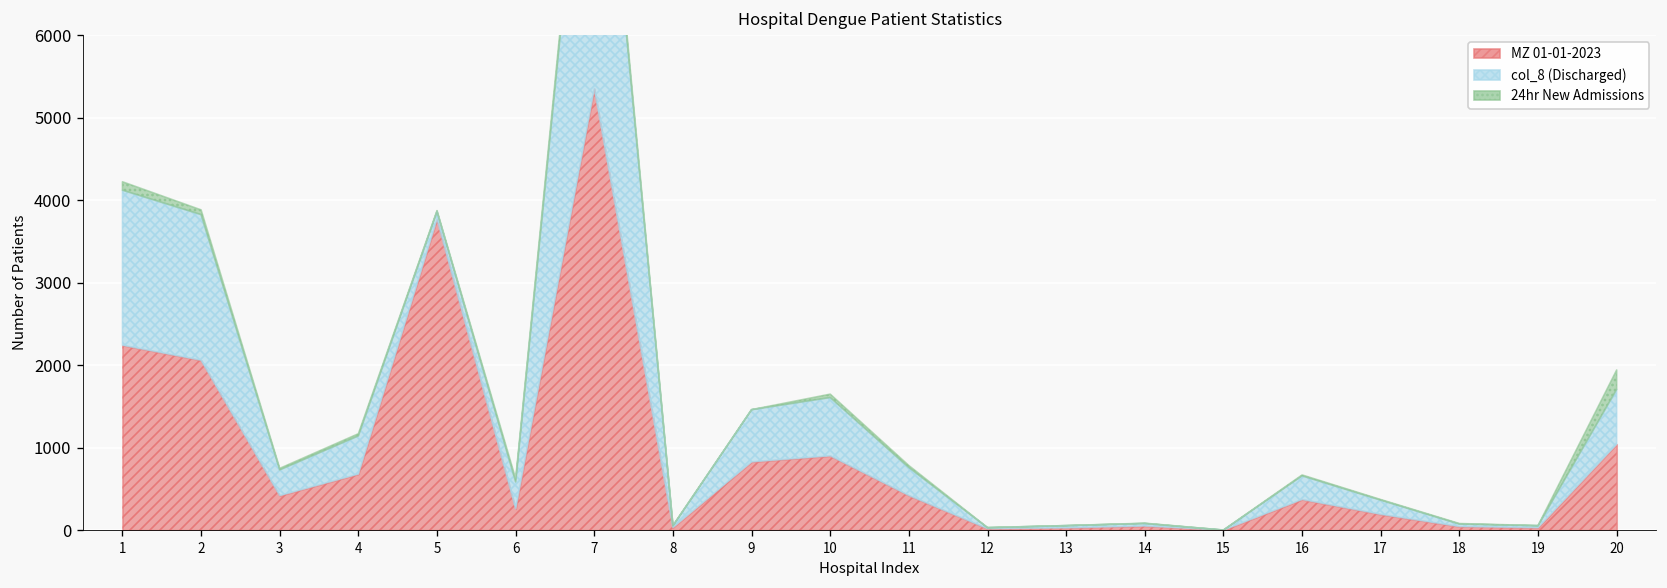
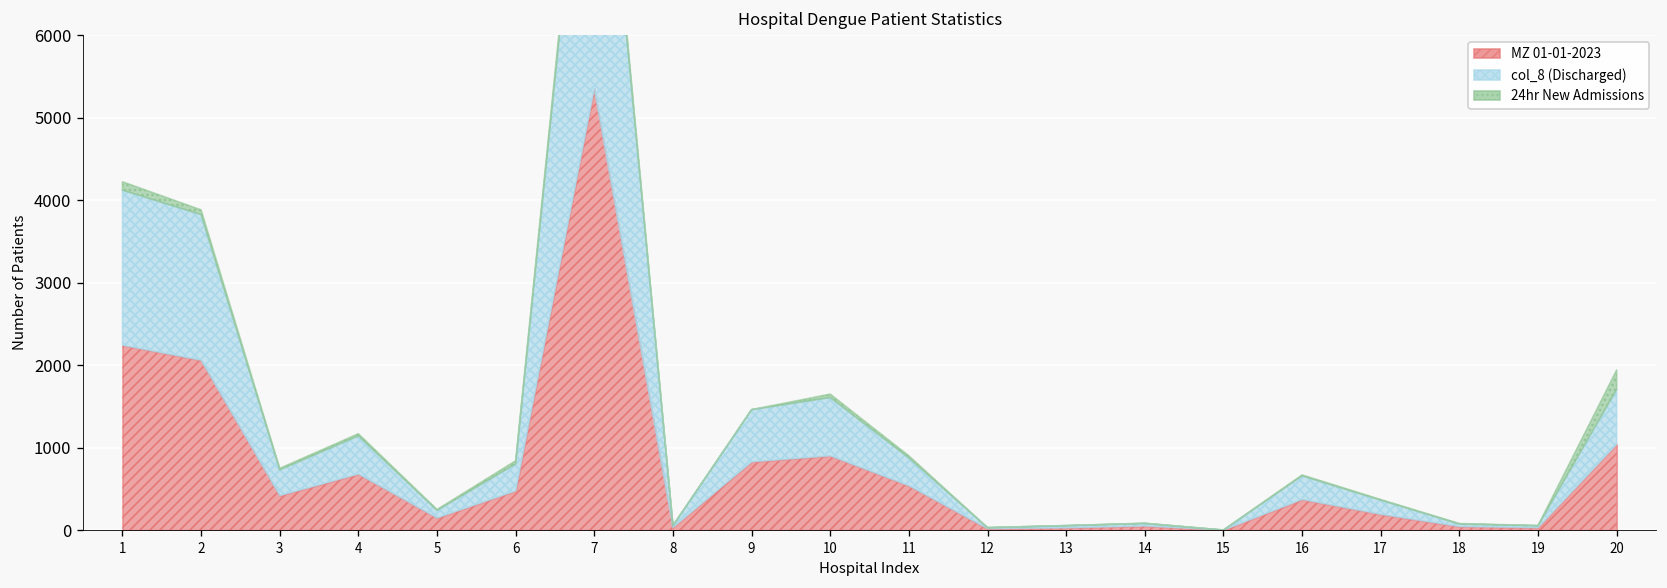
MZ 01-01-2023, 5: 3800 -> 100
MZ 01-01-2023, 6: 300 -> 500
MZ 01-01-2023, 11: 400 -> 500
